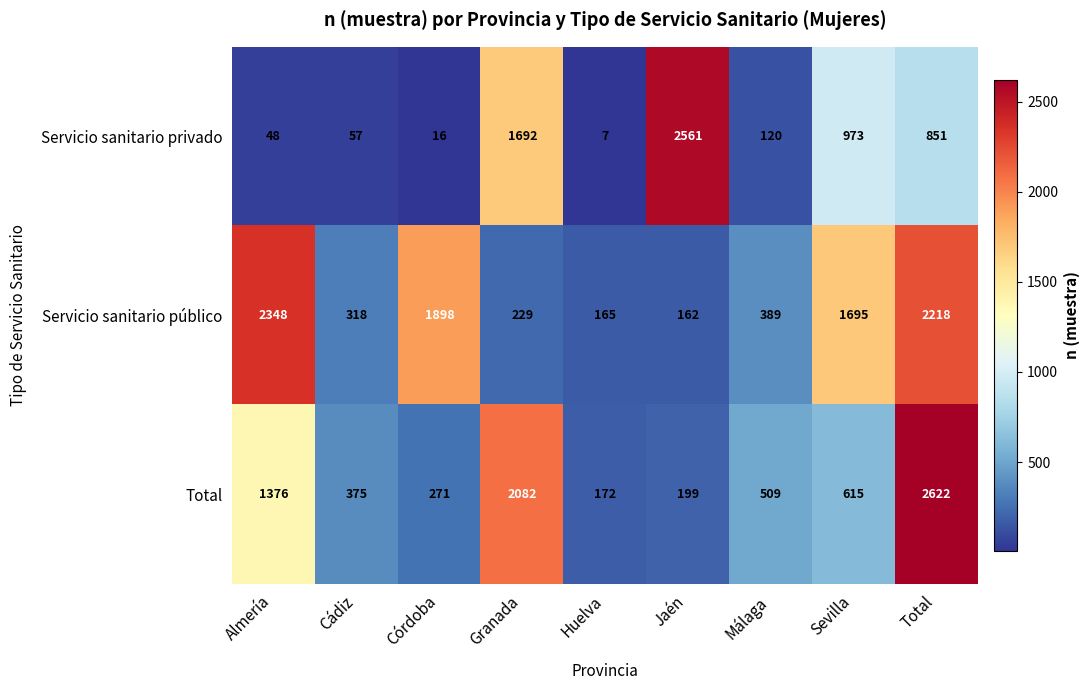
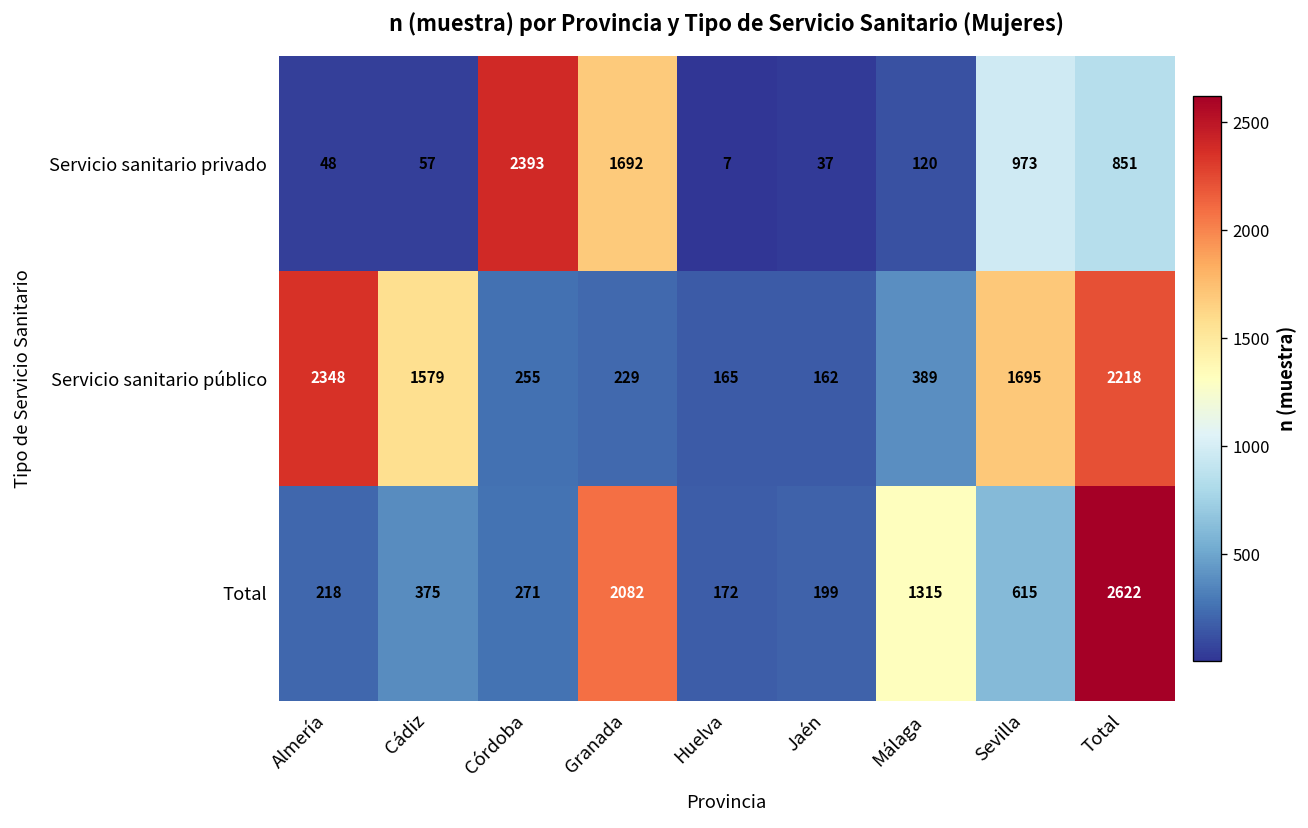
Servicio sanitario privado, Córdoba: 16 -> 2393
Servicio sanitario privado, Jaén: 2561 -> 37
Servicio sanitario público, Cádiz: 318 -> 1579
Servicio sanitario público, Córdoba: 1898 -> 255
Total, Almería: 1376 -> 218
Total, Málaga: 509 -> 1315
